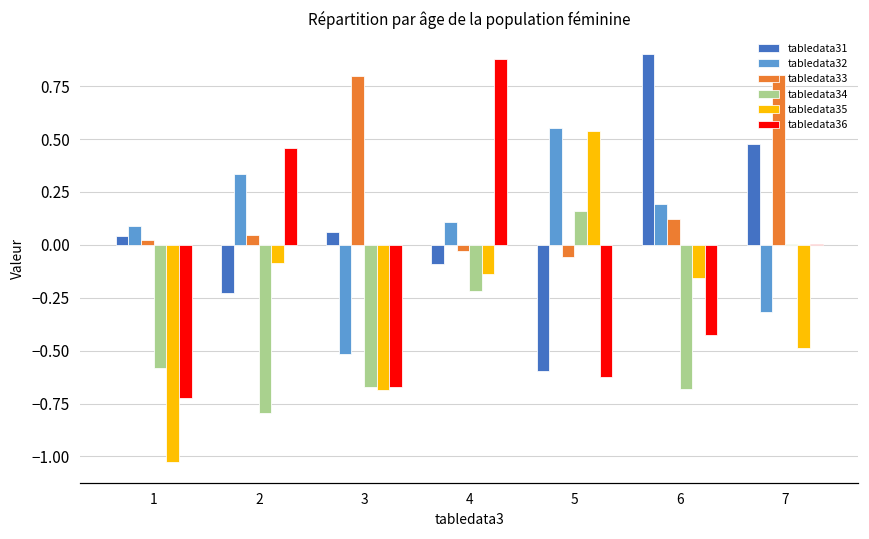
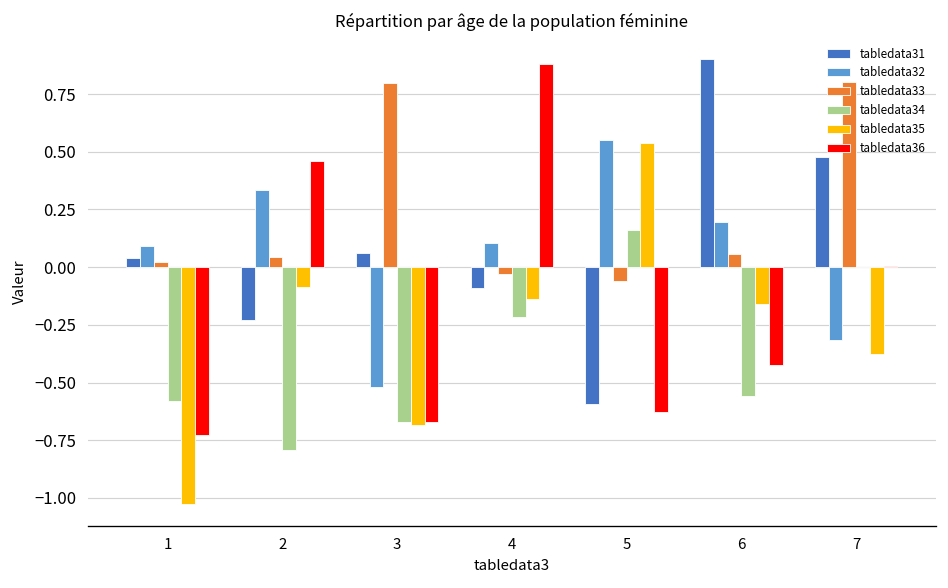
tabledata33, 6: 0.12 -> 0.06
tabledata34, 6: -0.68 -> -0.56
tabledata35, 7: -0.49 -> -0.38
